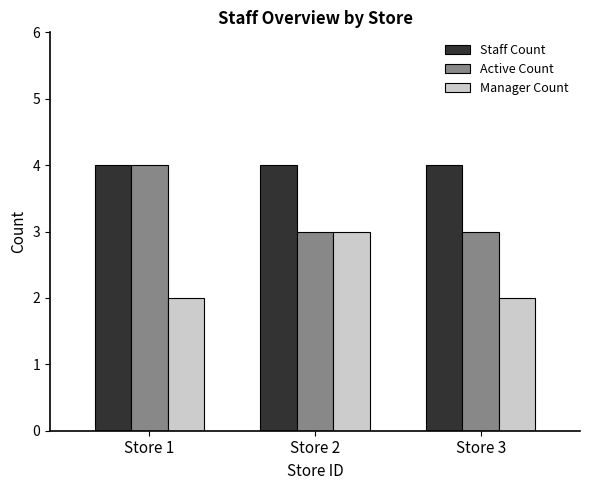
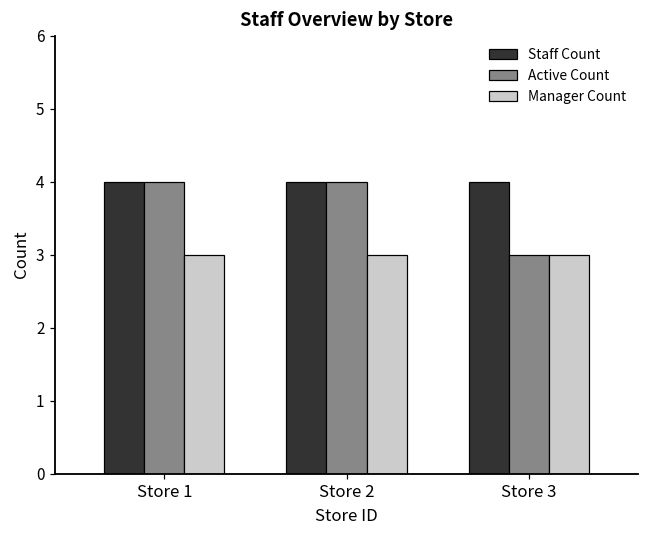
Manager Count, Store 1: 2 -> 3
Active Count, Store 2: 3 -> 4
Manager Count, Store 3: 2 -> 3
